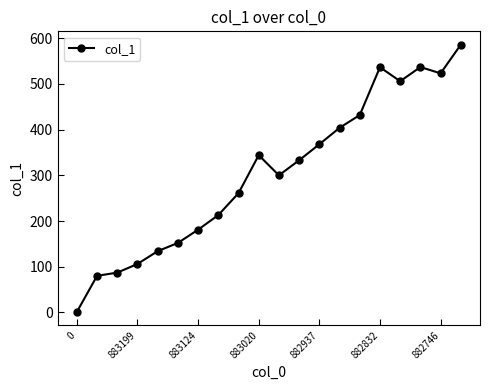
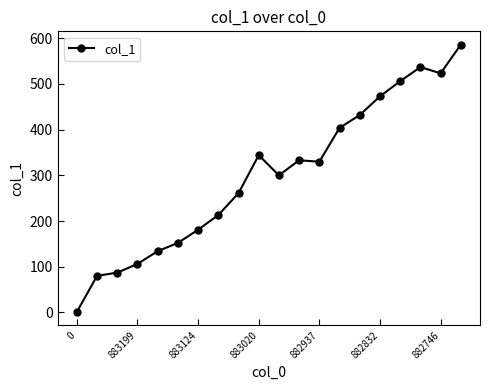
882937: 370 -> 330
882832: 540 -> 470
